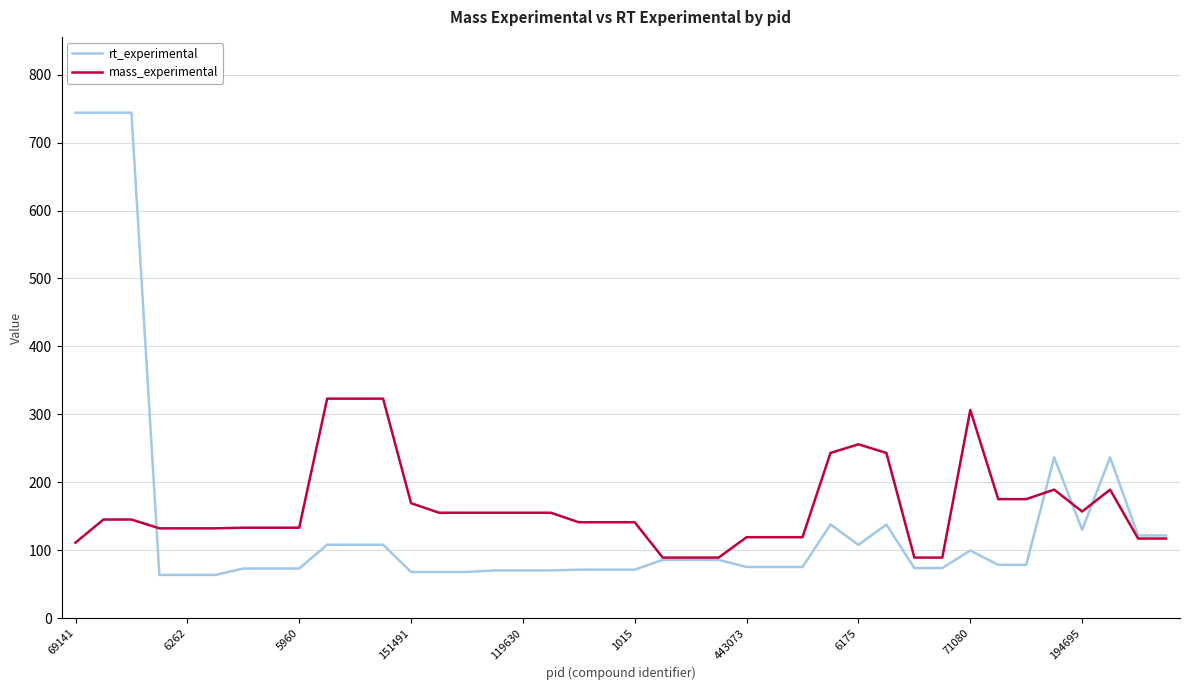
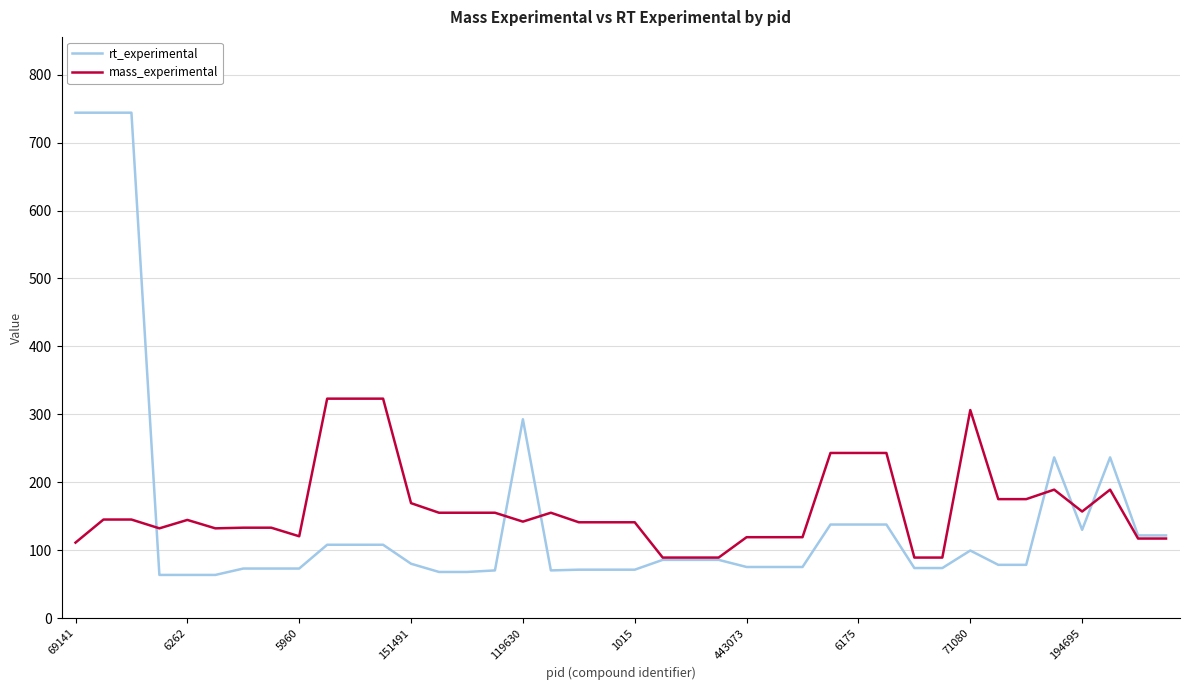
mass_experimental, 6262: 130 -> 140
mass_experimental, 5960: 130 -> 120
rt_experimental, 151491: 70 -> 80
rt_experimental, 119630: 70 -> 290
mass_experimental, 119630: 160 -> 140
rt_experimental, 6175: 110 -> 140
mass_experimental, 6175: 260 -> 240
